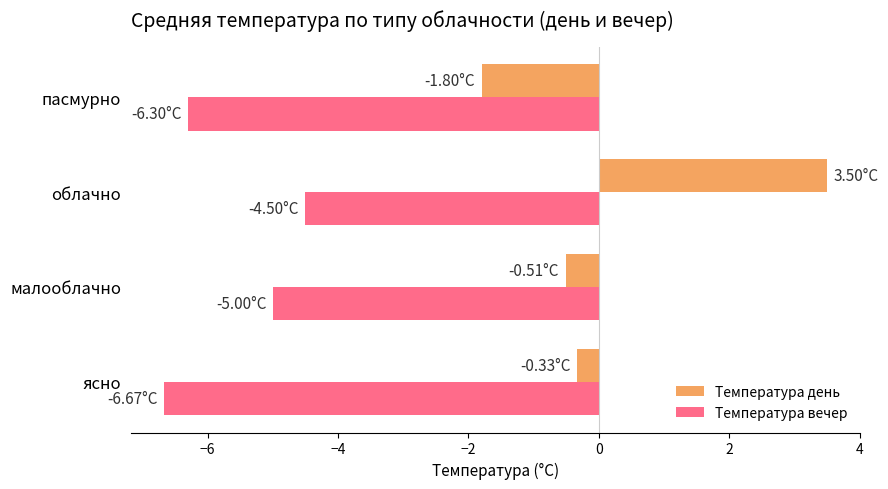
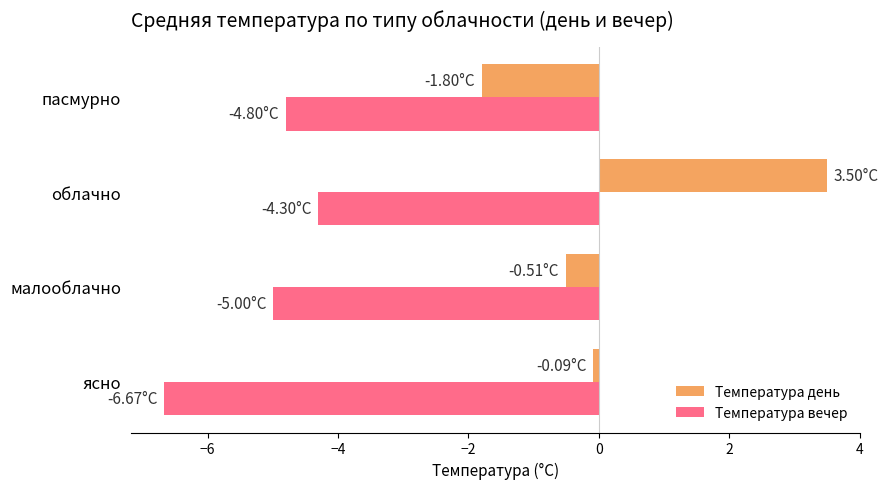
Температура вечер, пасмурно: -6.30°C -> -4.80°C
Температура вечер, облачно: -4.50°C -> -4.30°C
Температура день, ясно: -0.33°C -> -0.09°C
